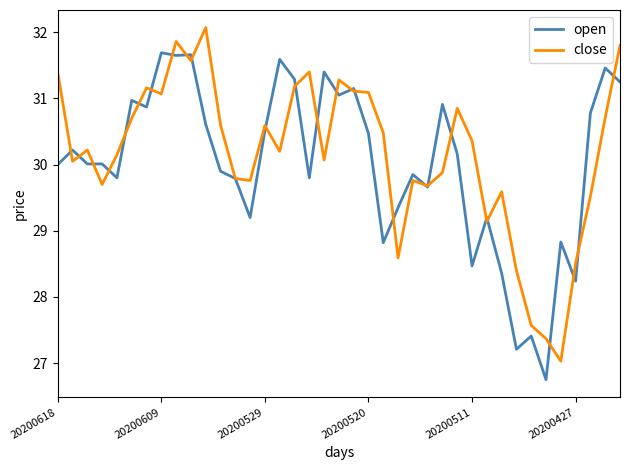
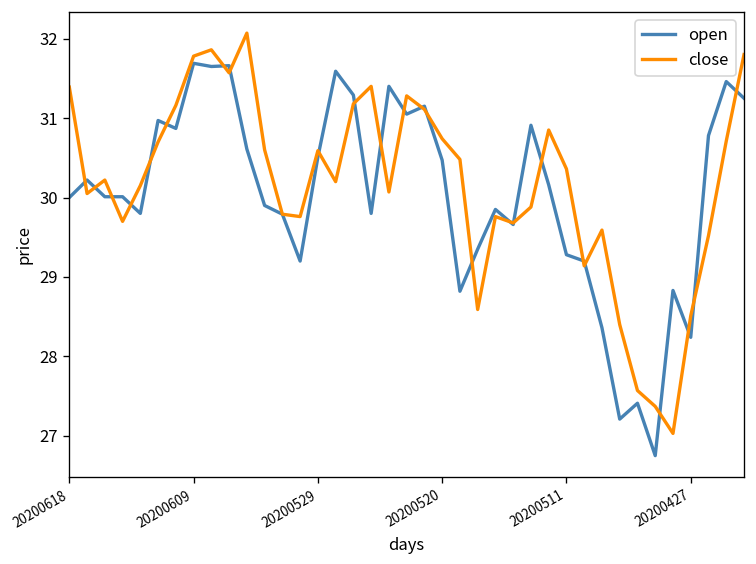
close, 20200609: 31.1 -> 31.8
close, 20200520: 31.1 -> 30.7
open, 20200511: 28.5 -> 29.3
